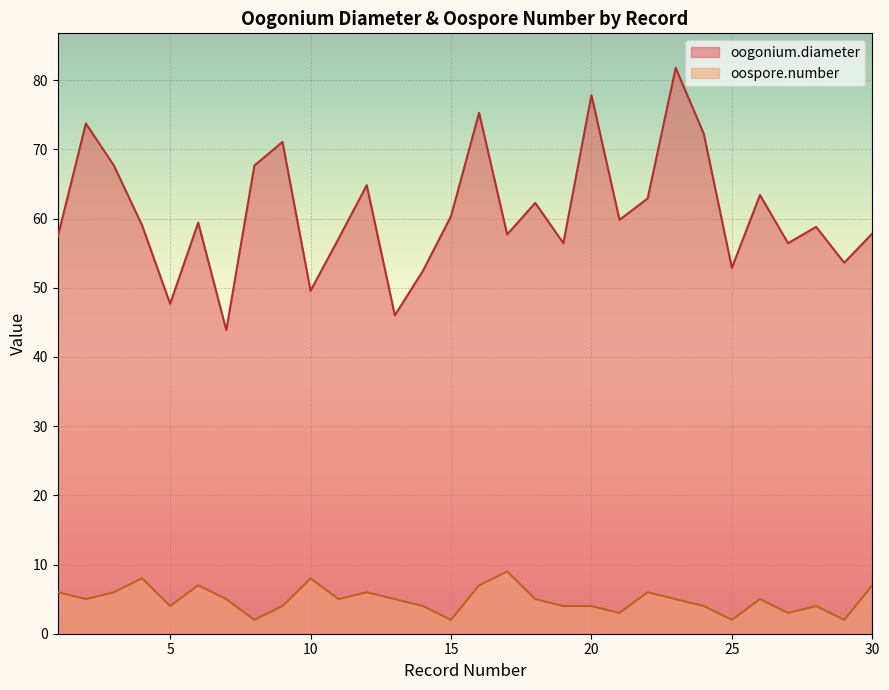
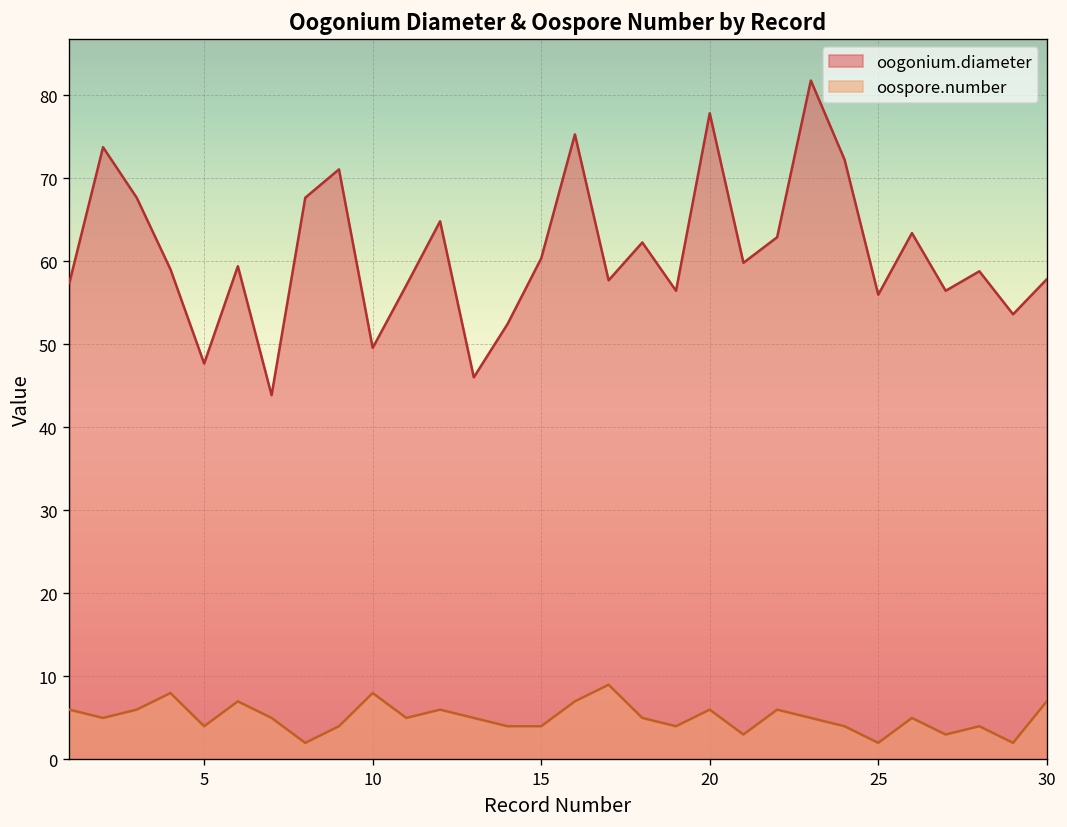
oospore.number, 15: 2 -> 4
oospore.number, 20: 4 -> 6
oogonium.diameter, 25: 53 -> 56
